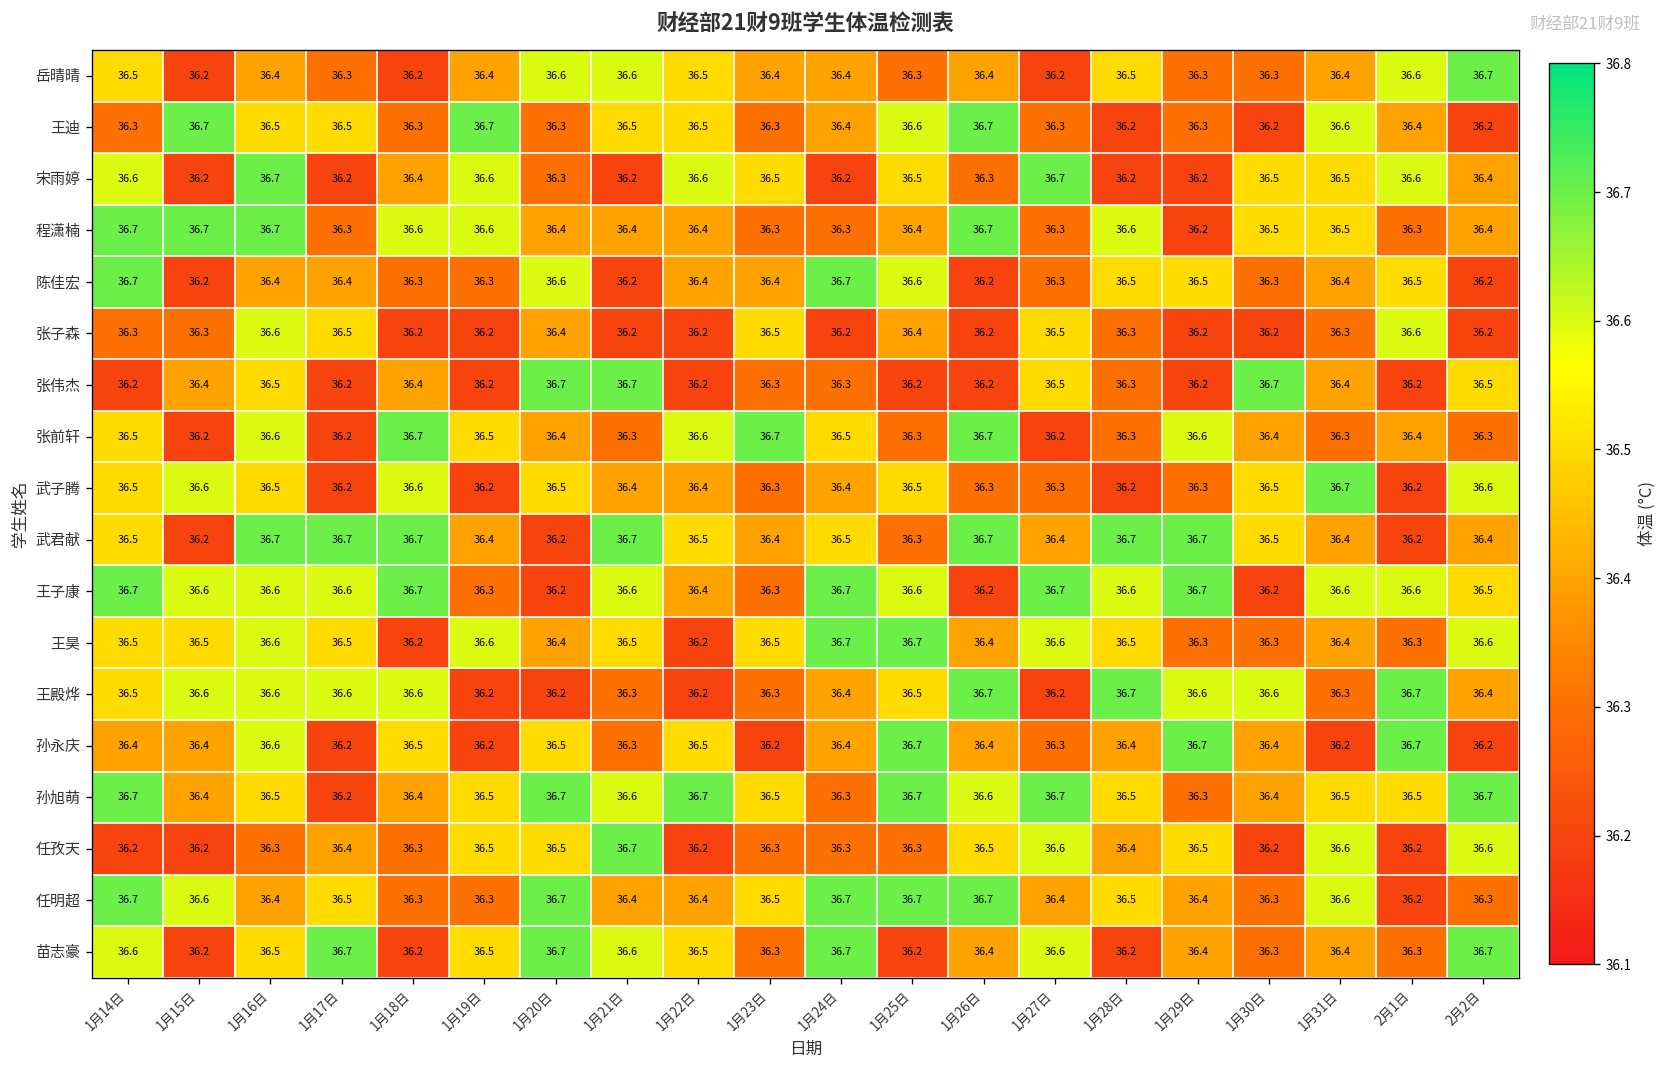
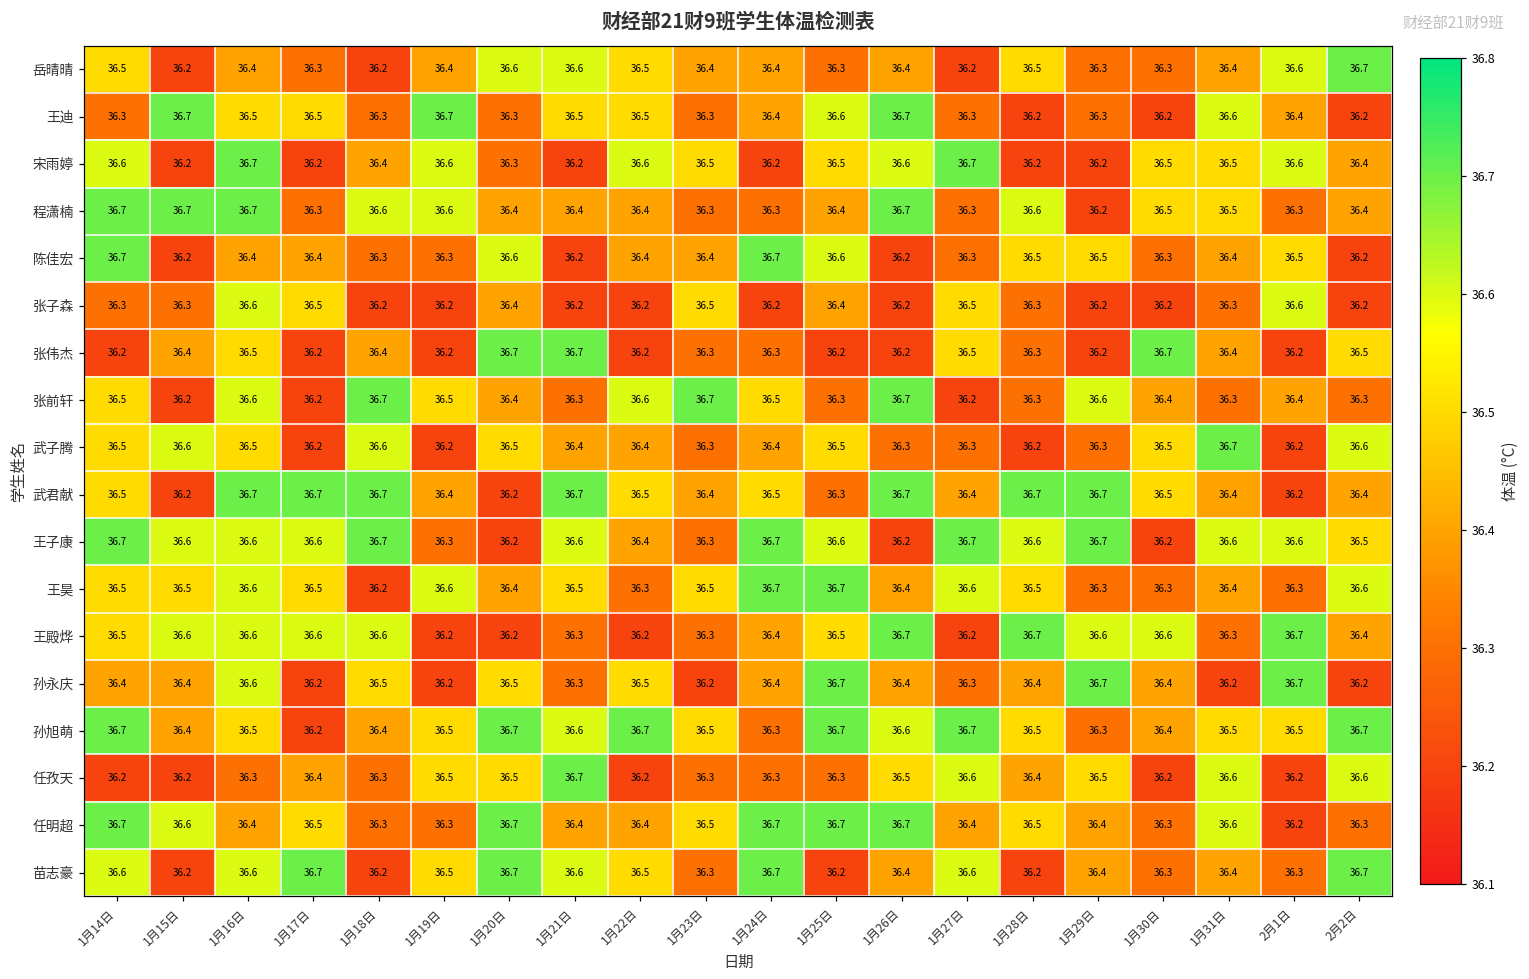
宋雨婷, 1月26日: 36.3 -> 36.6
王昊, 1月22日: 36.2 -> 36.3
苗志豪, 1月16日: 36.5 -> 36.6
